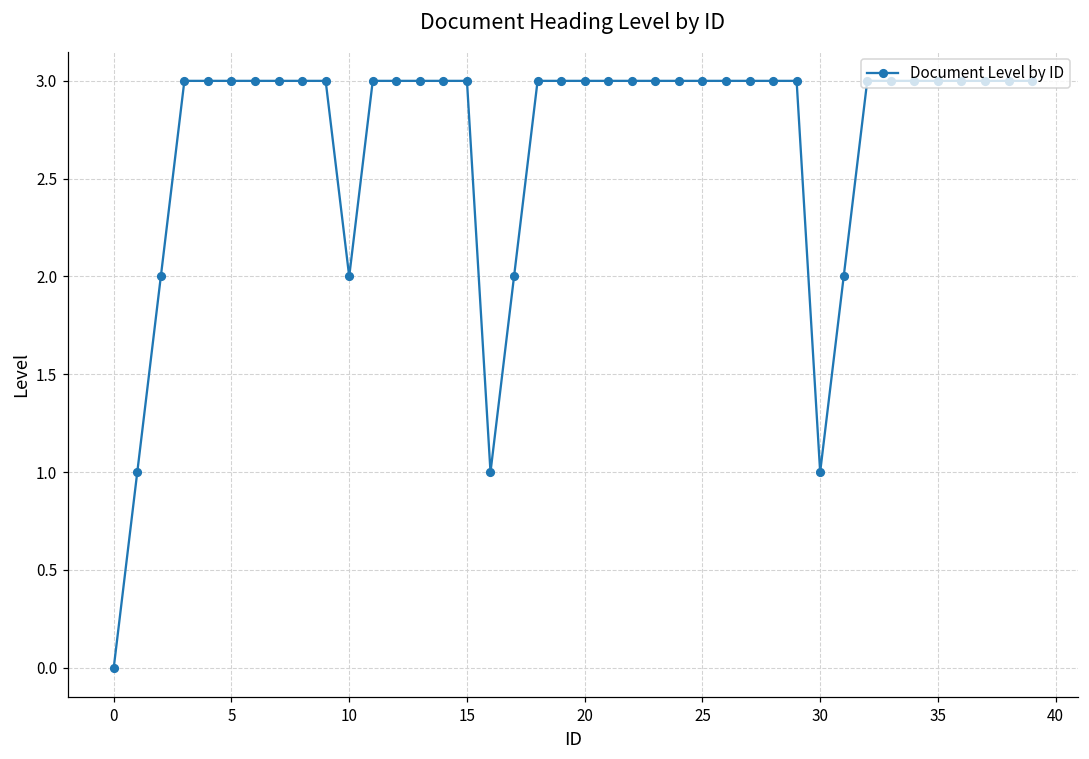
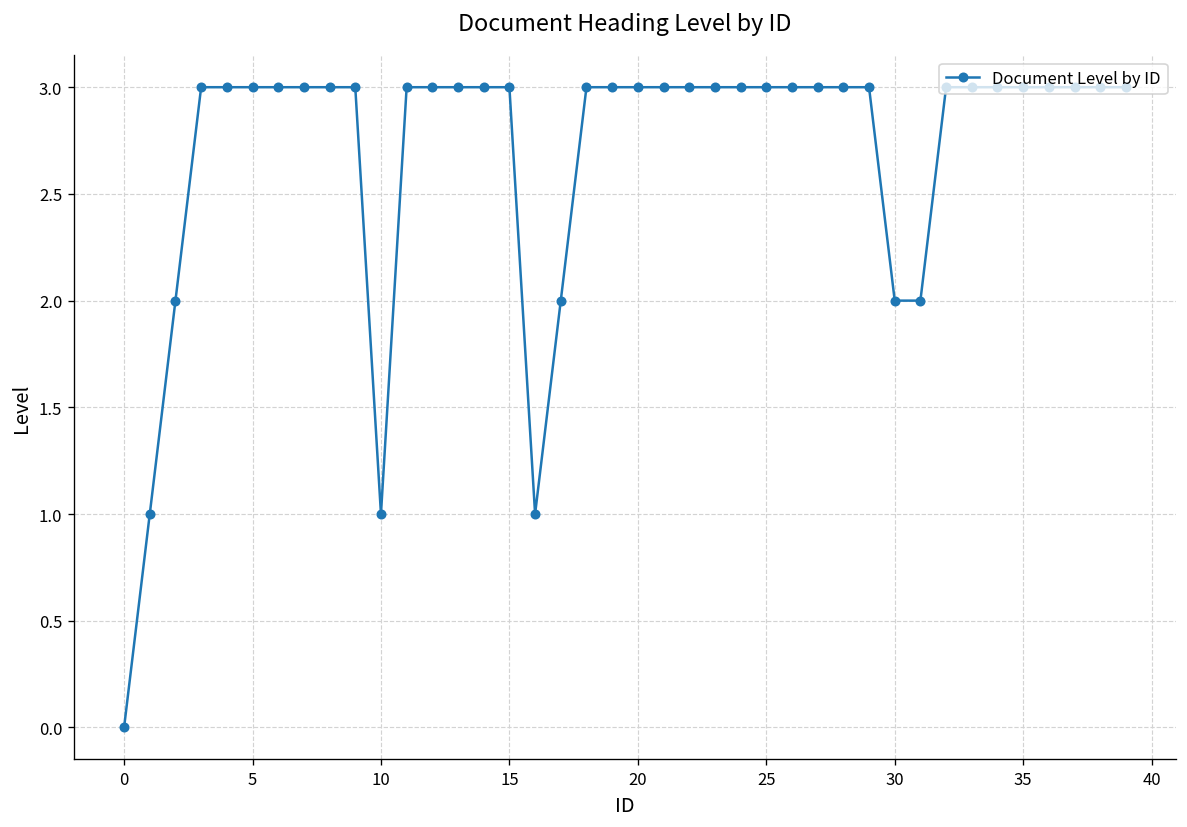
10: 2 -> 1
30: 1 -> 2
